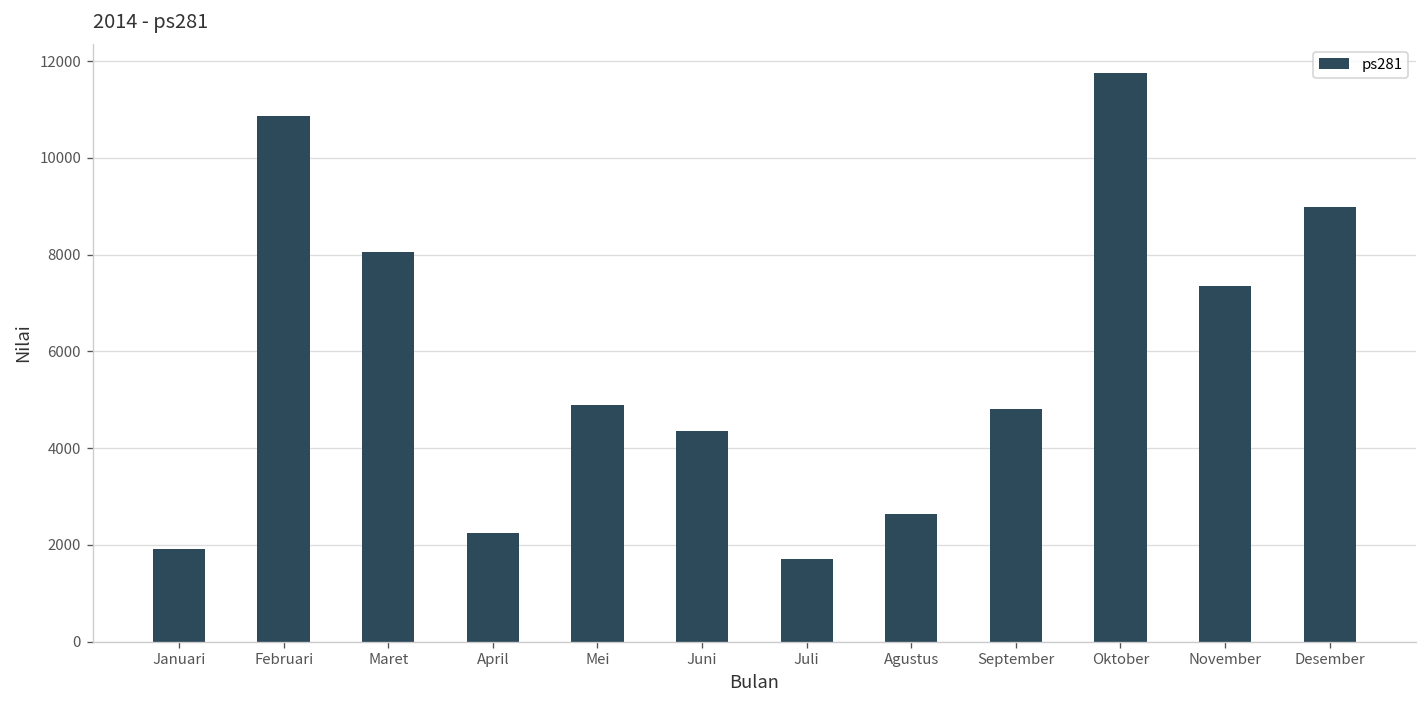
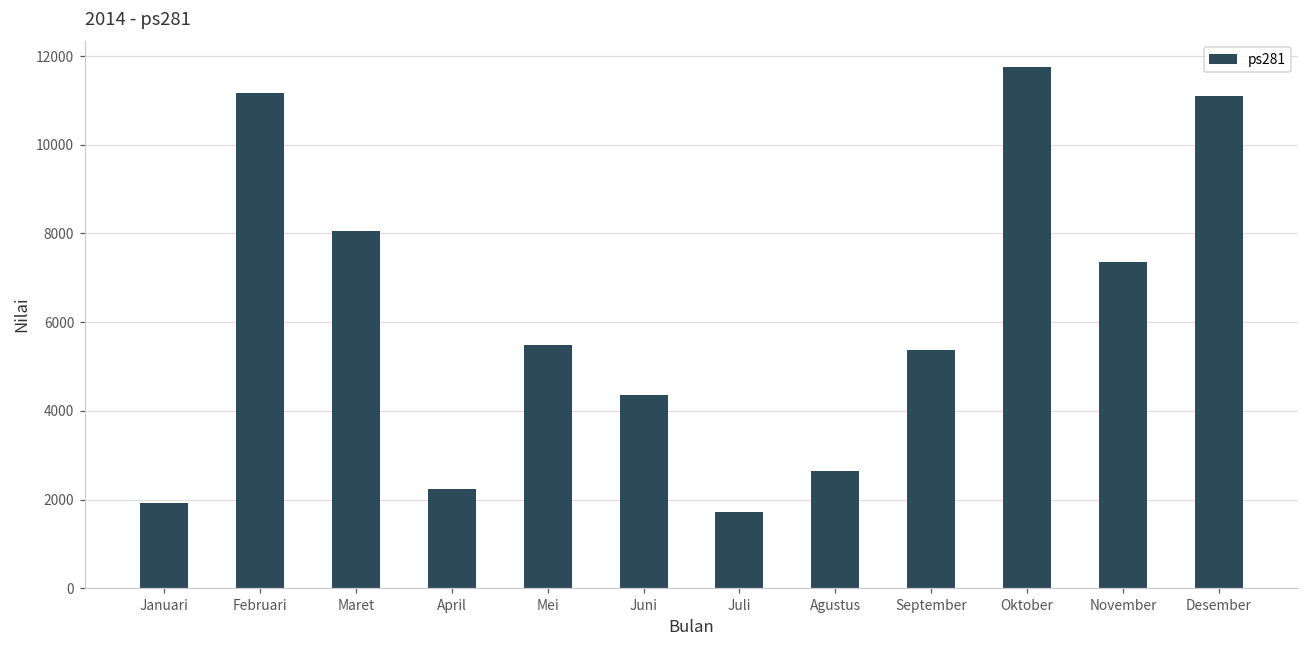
Februari: 10900 -> 11200
Mei: 4900 -> 5500
September: 4800 -> 5400
Desember: 9000 -> 11100
